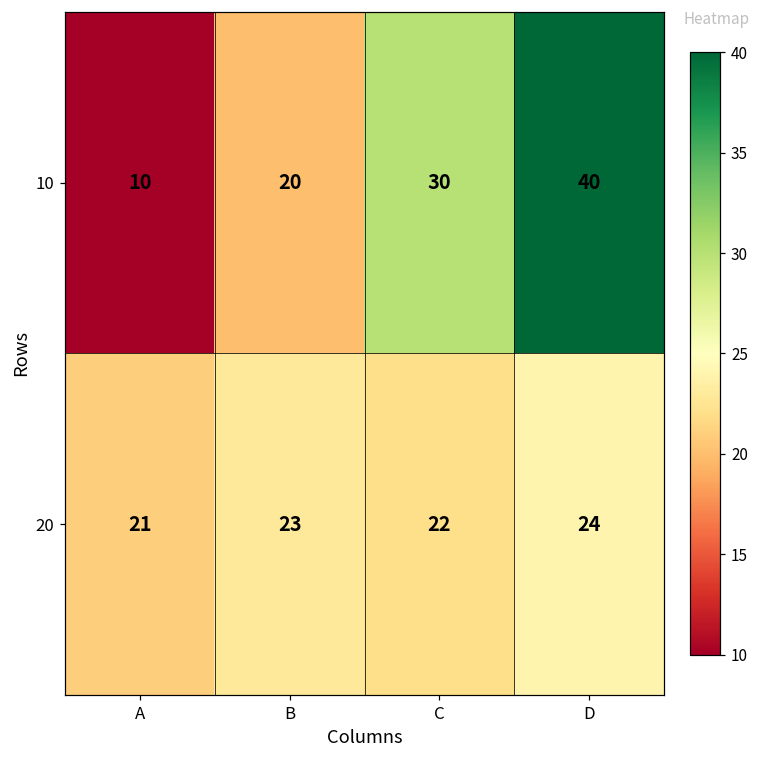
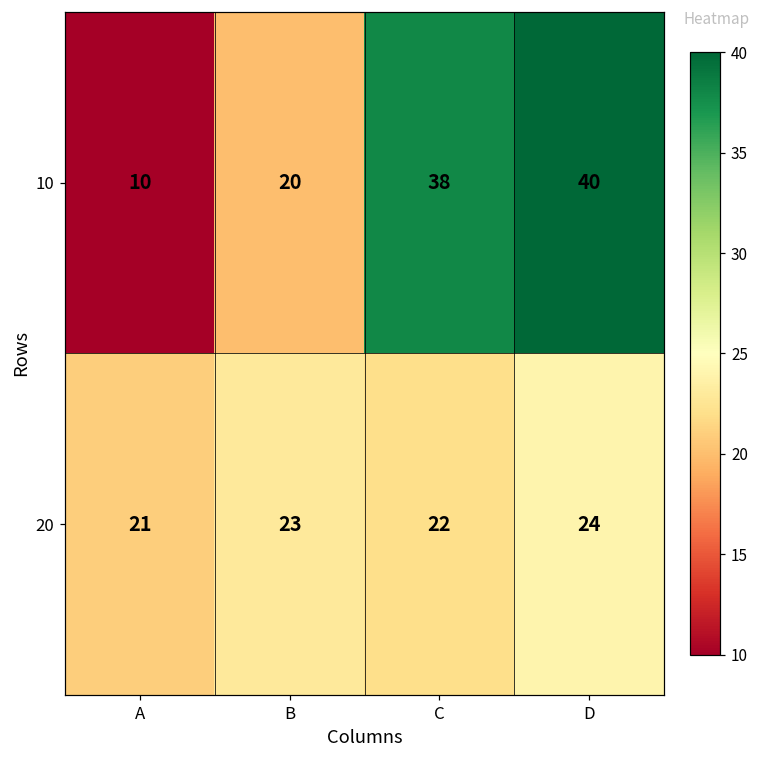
10, C: 30 -> 38
